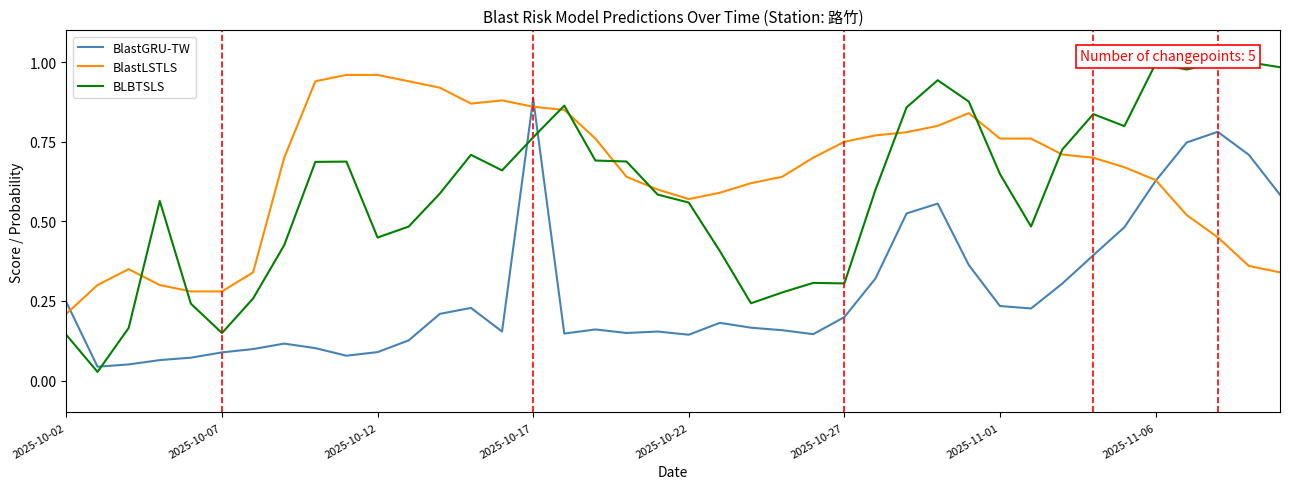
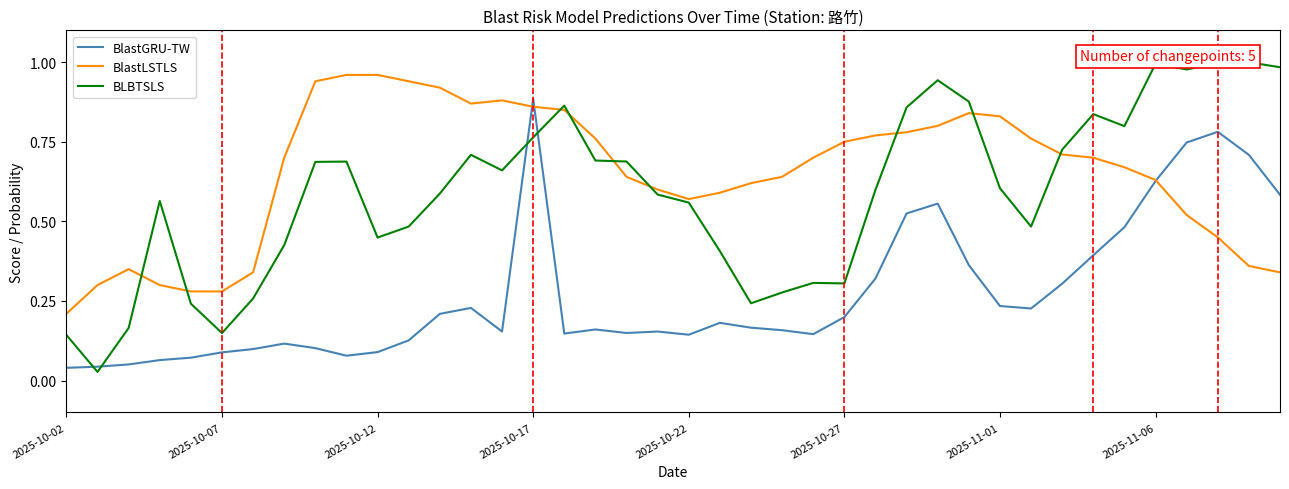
BlastGRU-TW, 2025-10-02: 0.25 -> 0.04
BlastLSTLS, 2025-11-01: 0.76 -> 0.83
BLBTSLS, 2025-11-01: 0.65 -> 0.60
